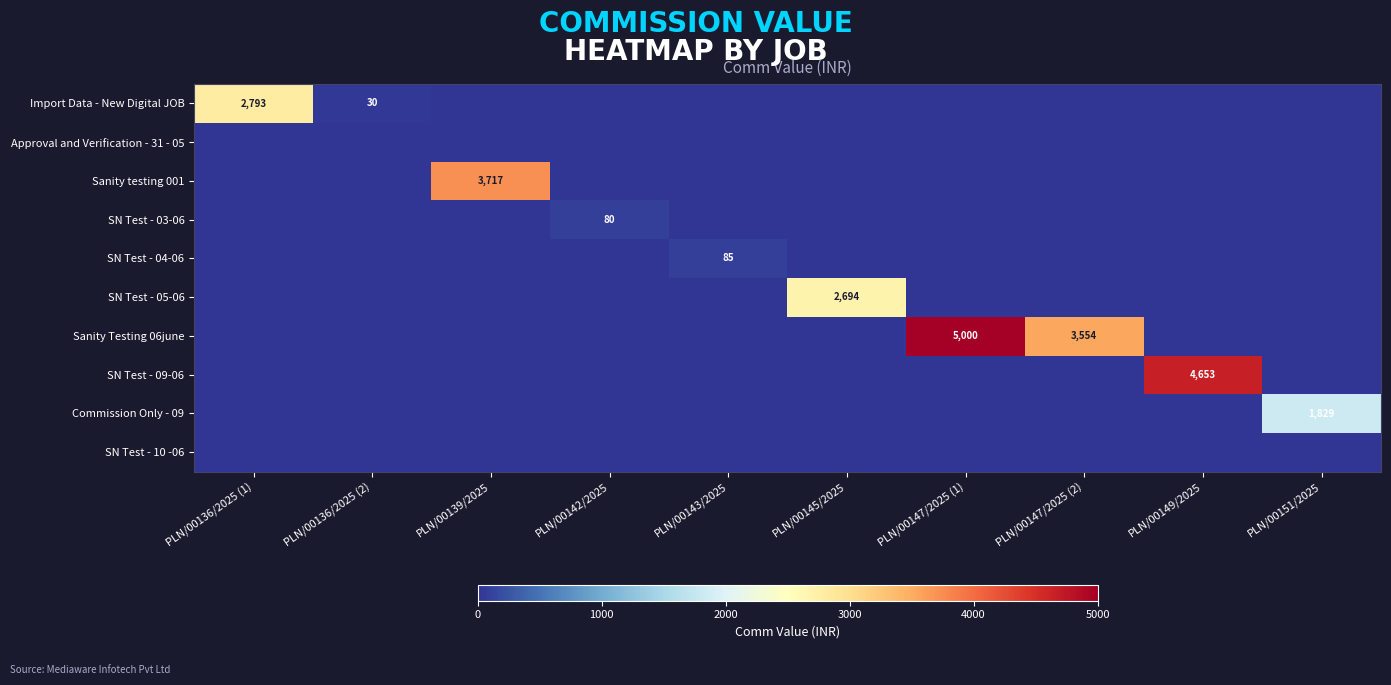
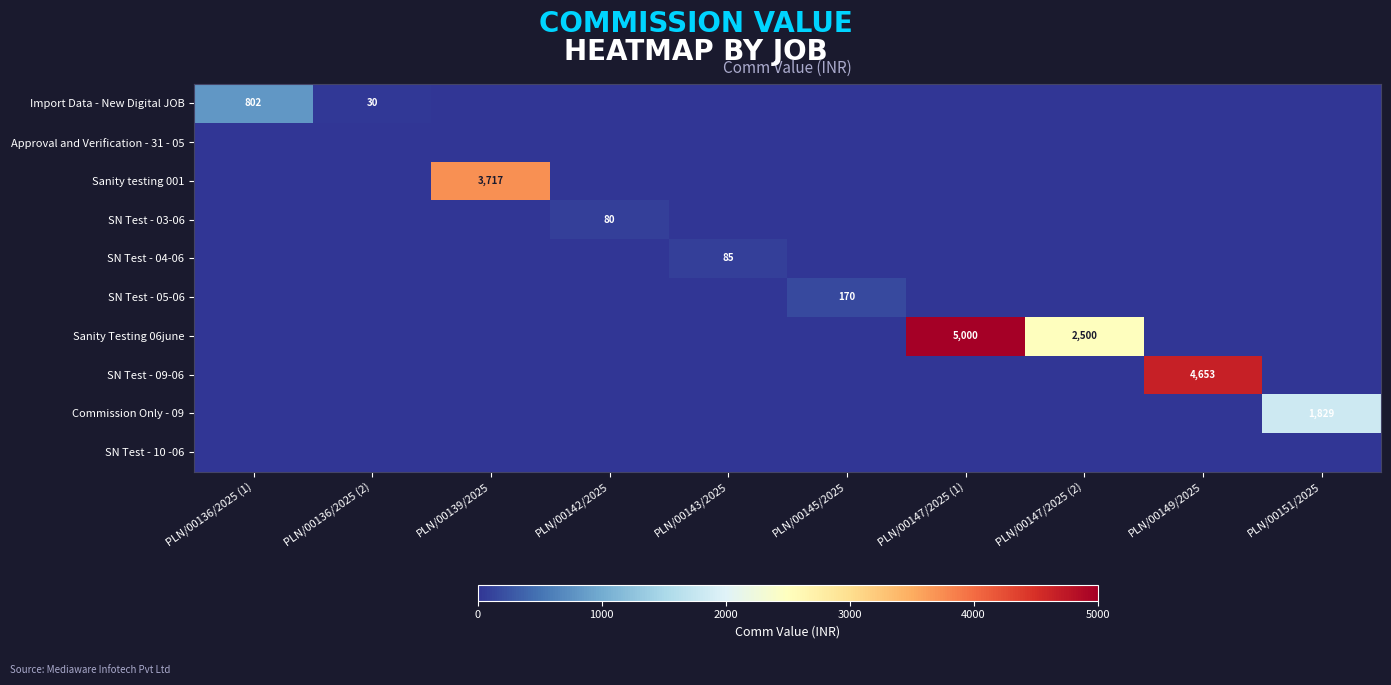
Import Data - New Digital JOB, PLN/00136/2025 (1): 2,793 -> 802
SN Test - 05-06, PLN/00145/2025: 2,694 -> 170
Sanity Testing 06june, PLN/00147/2025 (2): 3,554 -> 2,500
